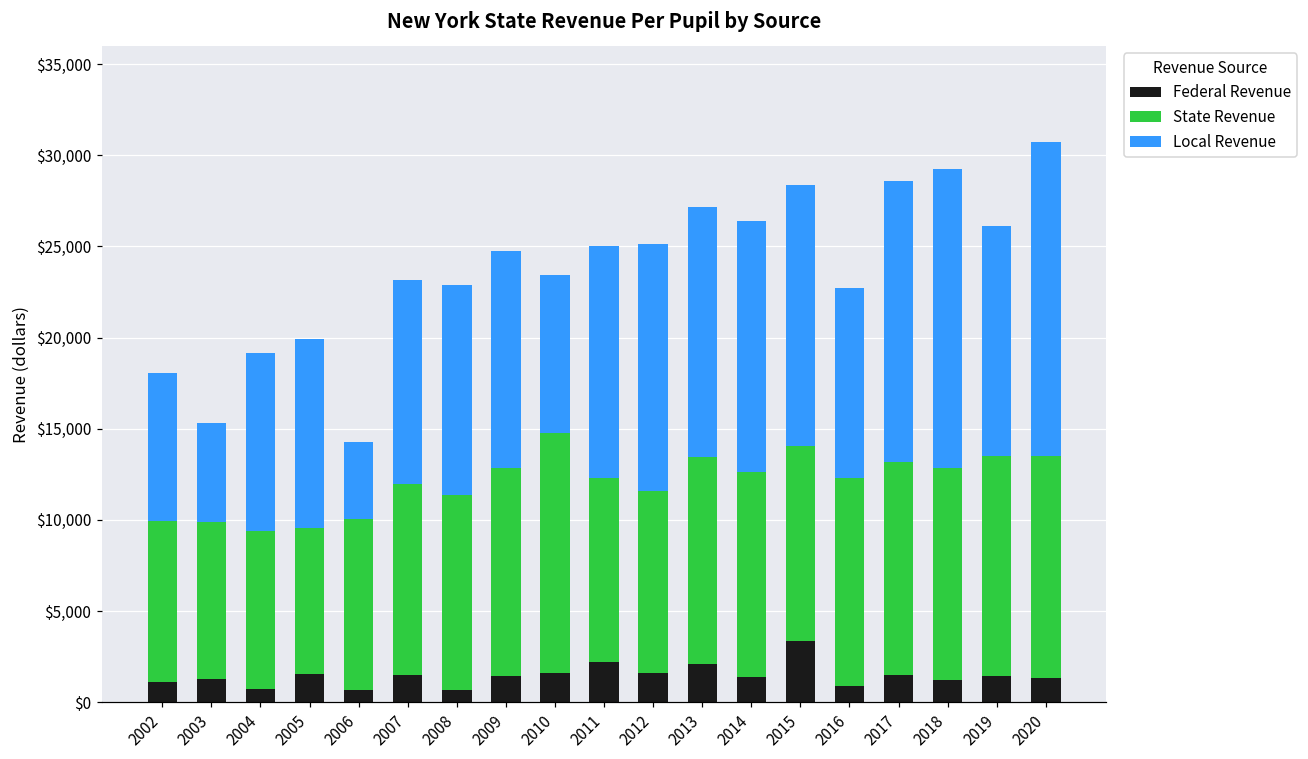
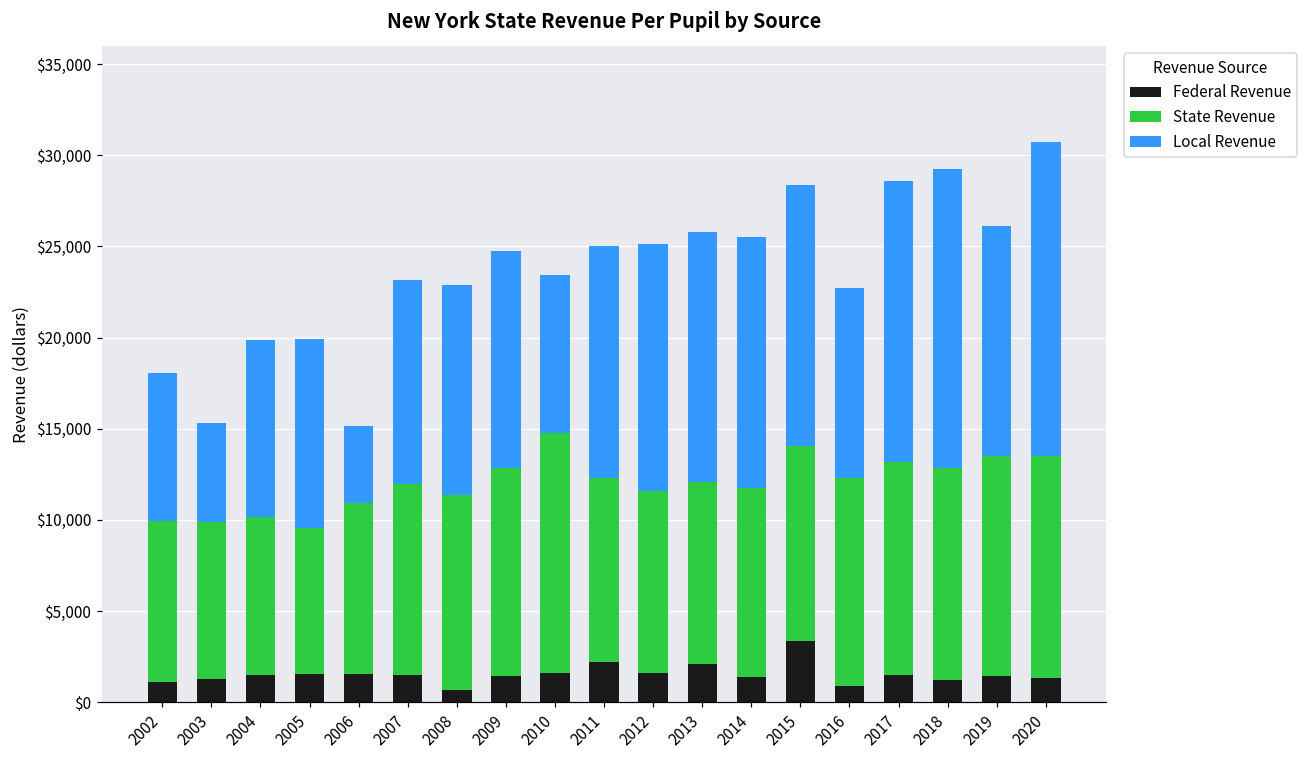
Federal Revenue, 2004: $700 -> $1,500
Federal Revenue, 2006: $700 -> $1,500
State Revenue, 2013: $11,300 -> $10,000
State Revenue, 2014: $11,200 -> $10,400
